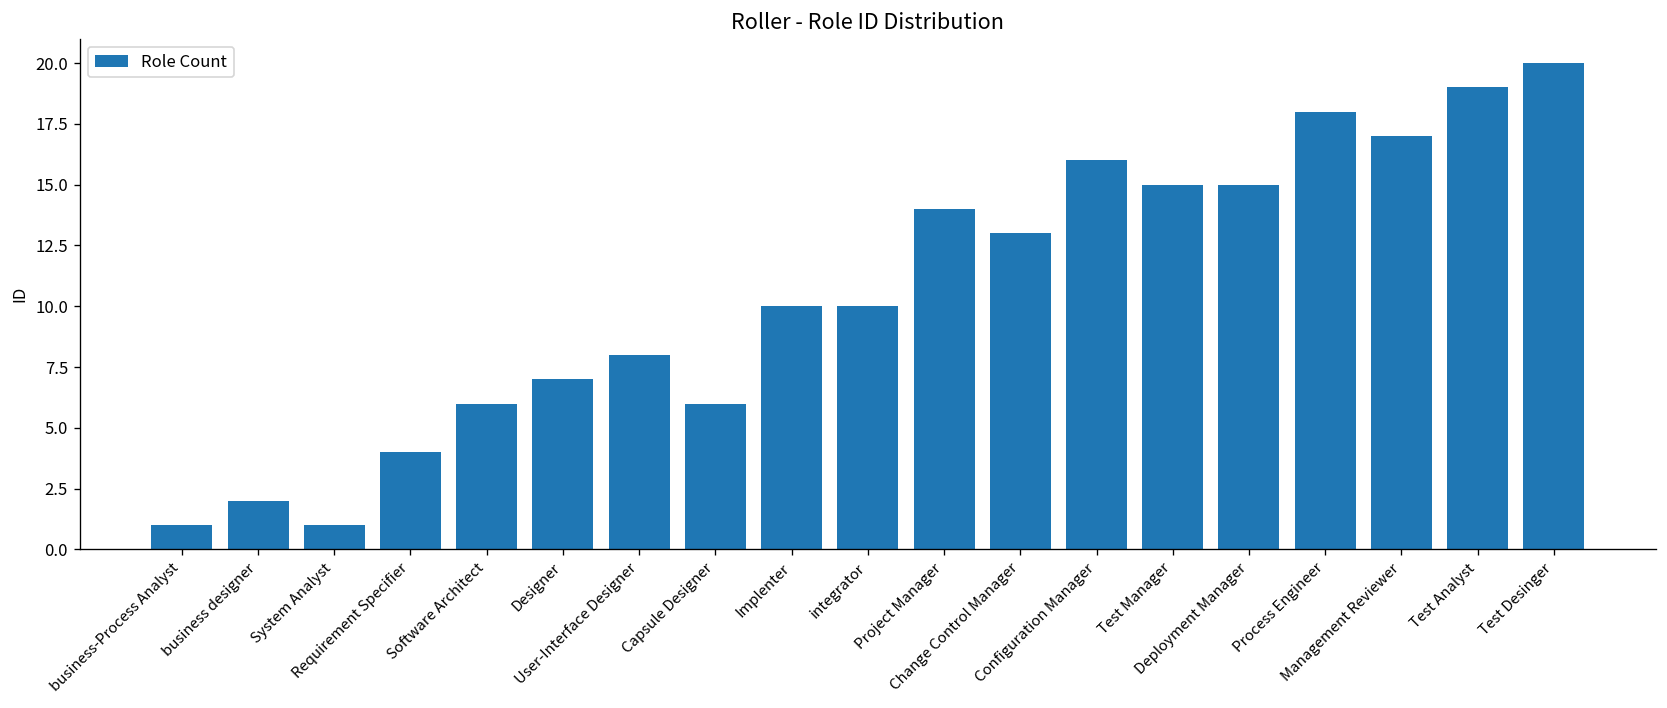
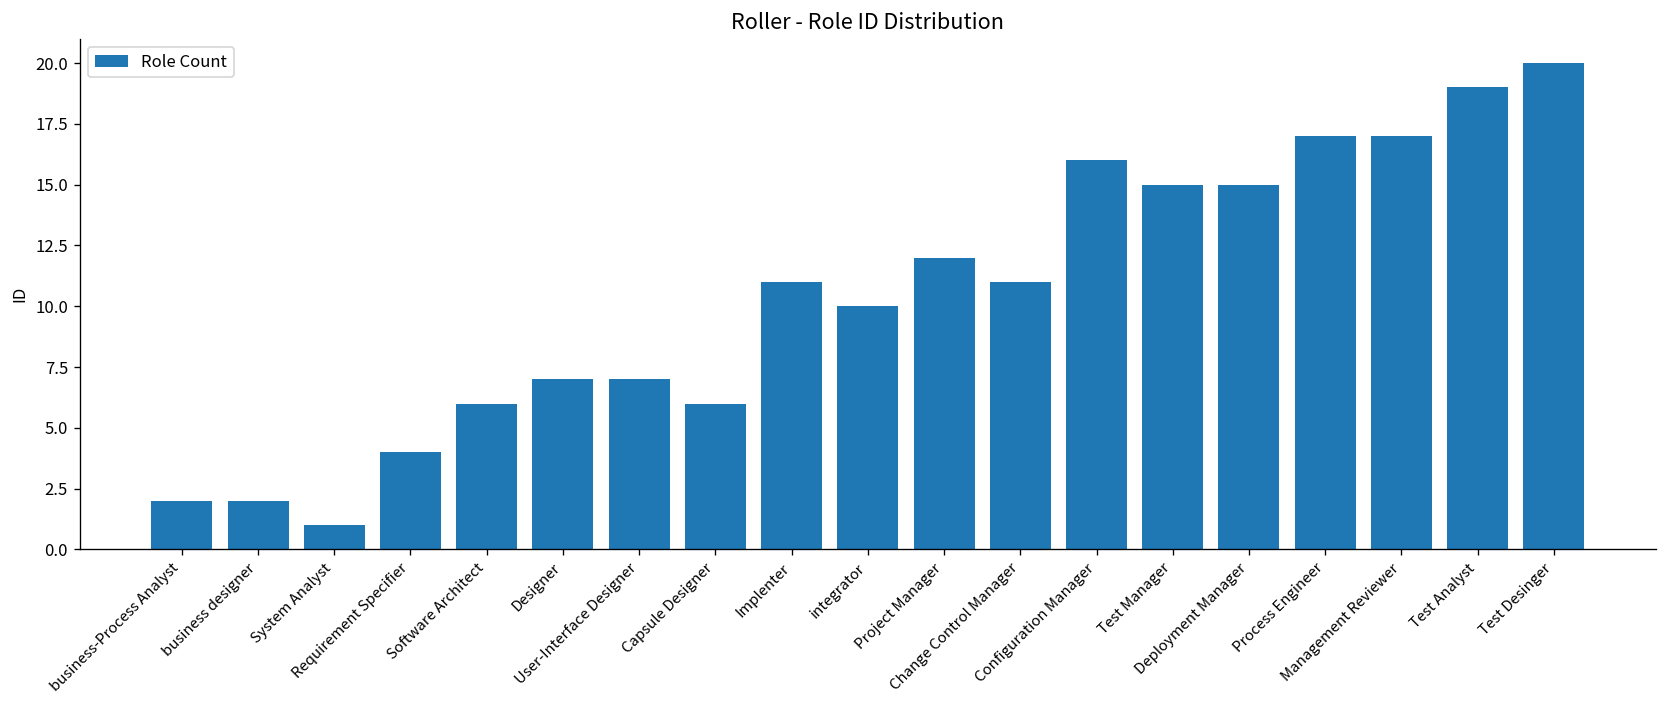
business-Process Analyst: 1 -> 2
User-Interface Designer: 8 -> 7
Implenter: 10 -> 11
Project Manager: 14 -> 12
Change Control Manager: 13 -> 11
Process Engineer: 18 -> 17
